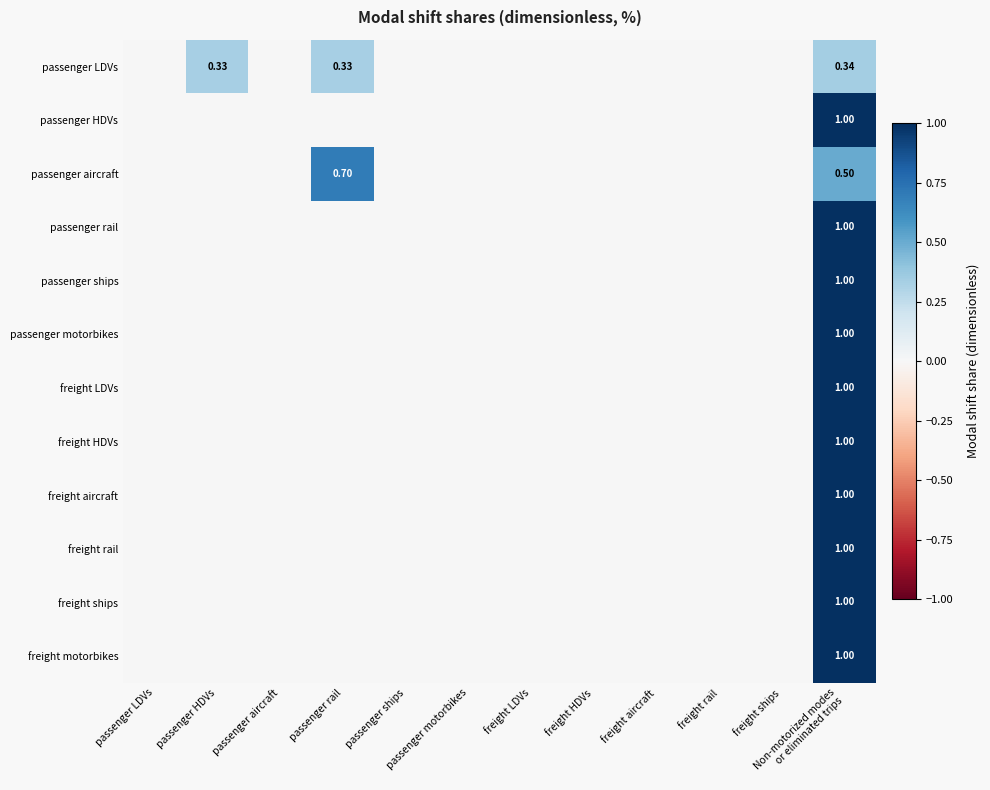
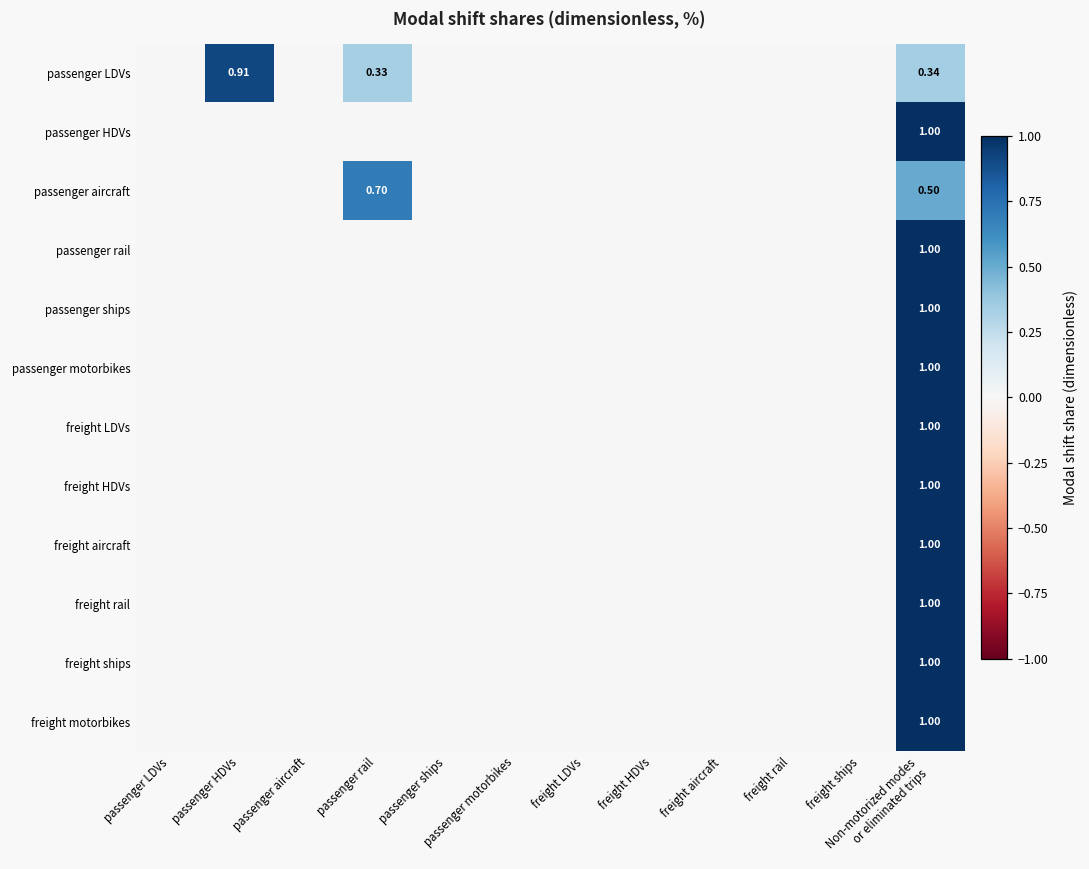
passenger LDVs, passenger HDVs: 0.33 -> 0.91
